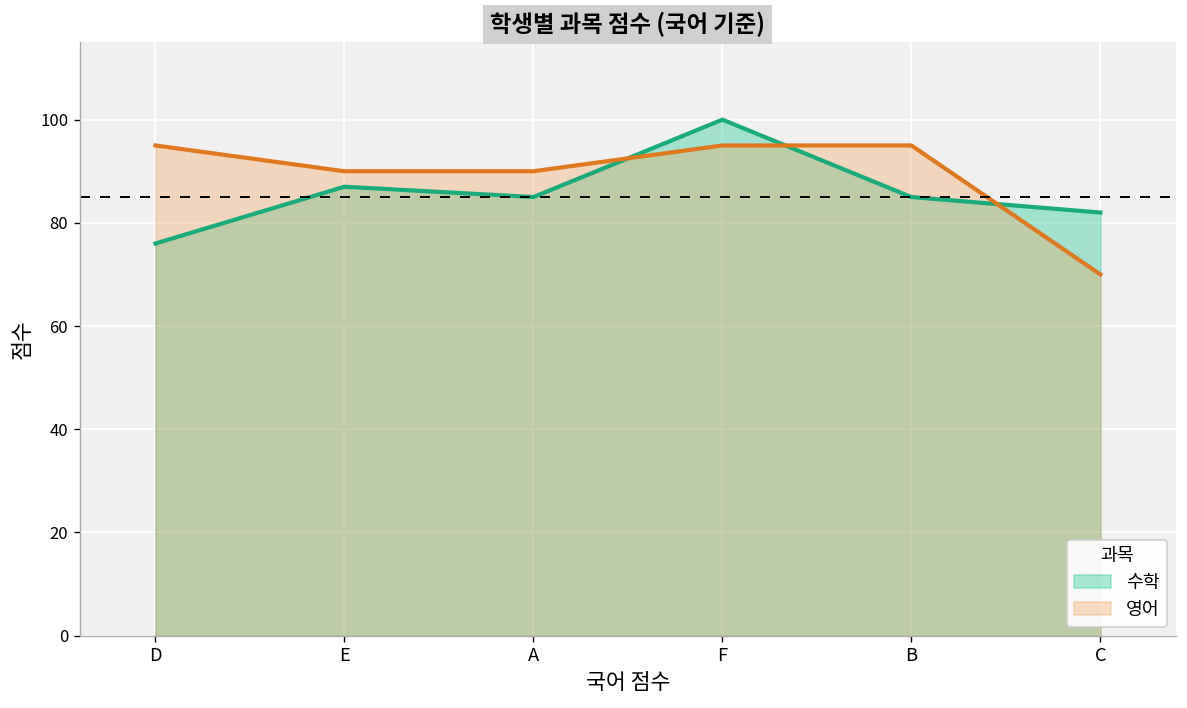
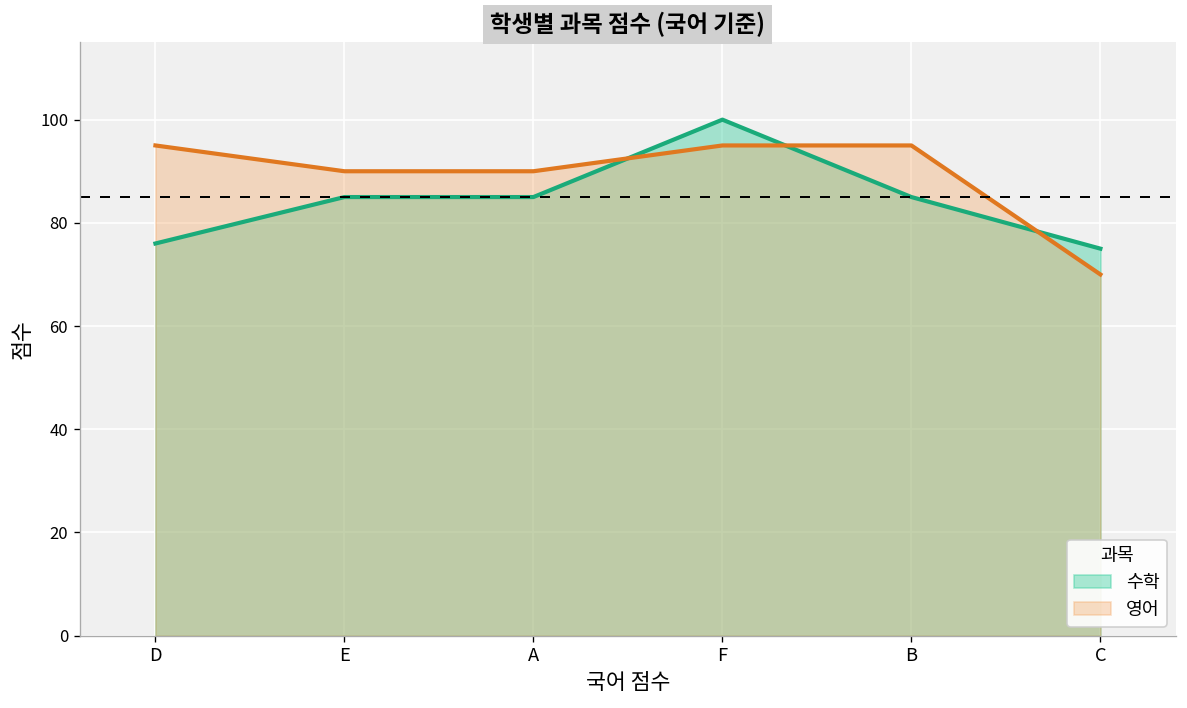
수학, E: 87 -> 85
수학, C: 82 -> 75
